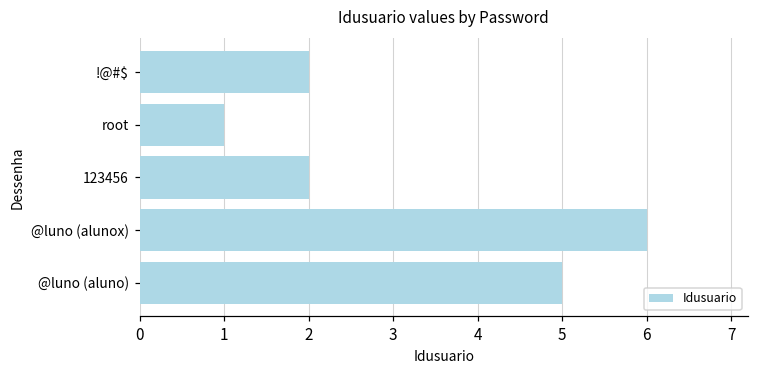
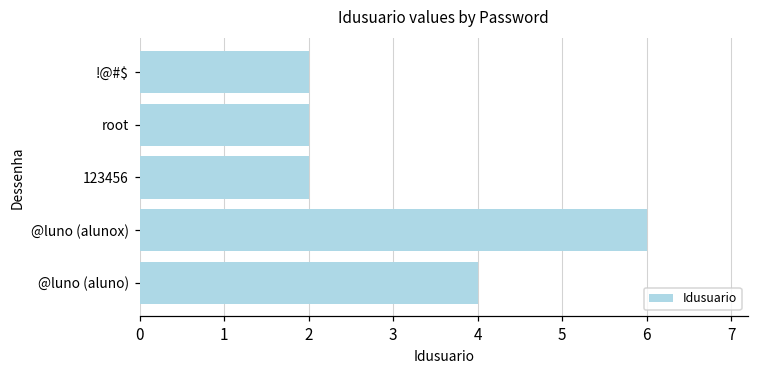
root: 1 -> 2
@luno (aluno): 5 -> 4
